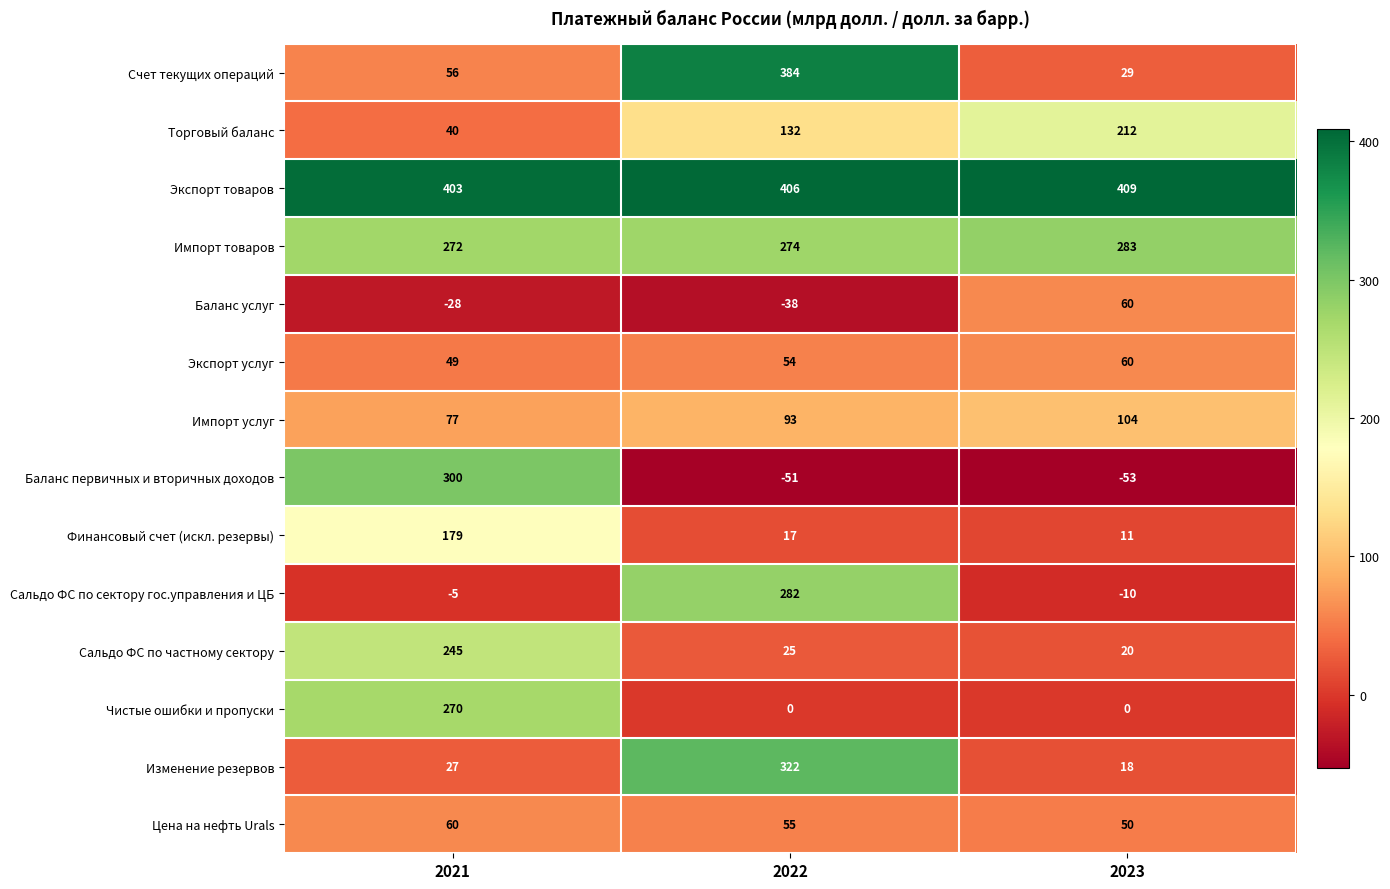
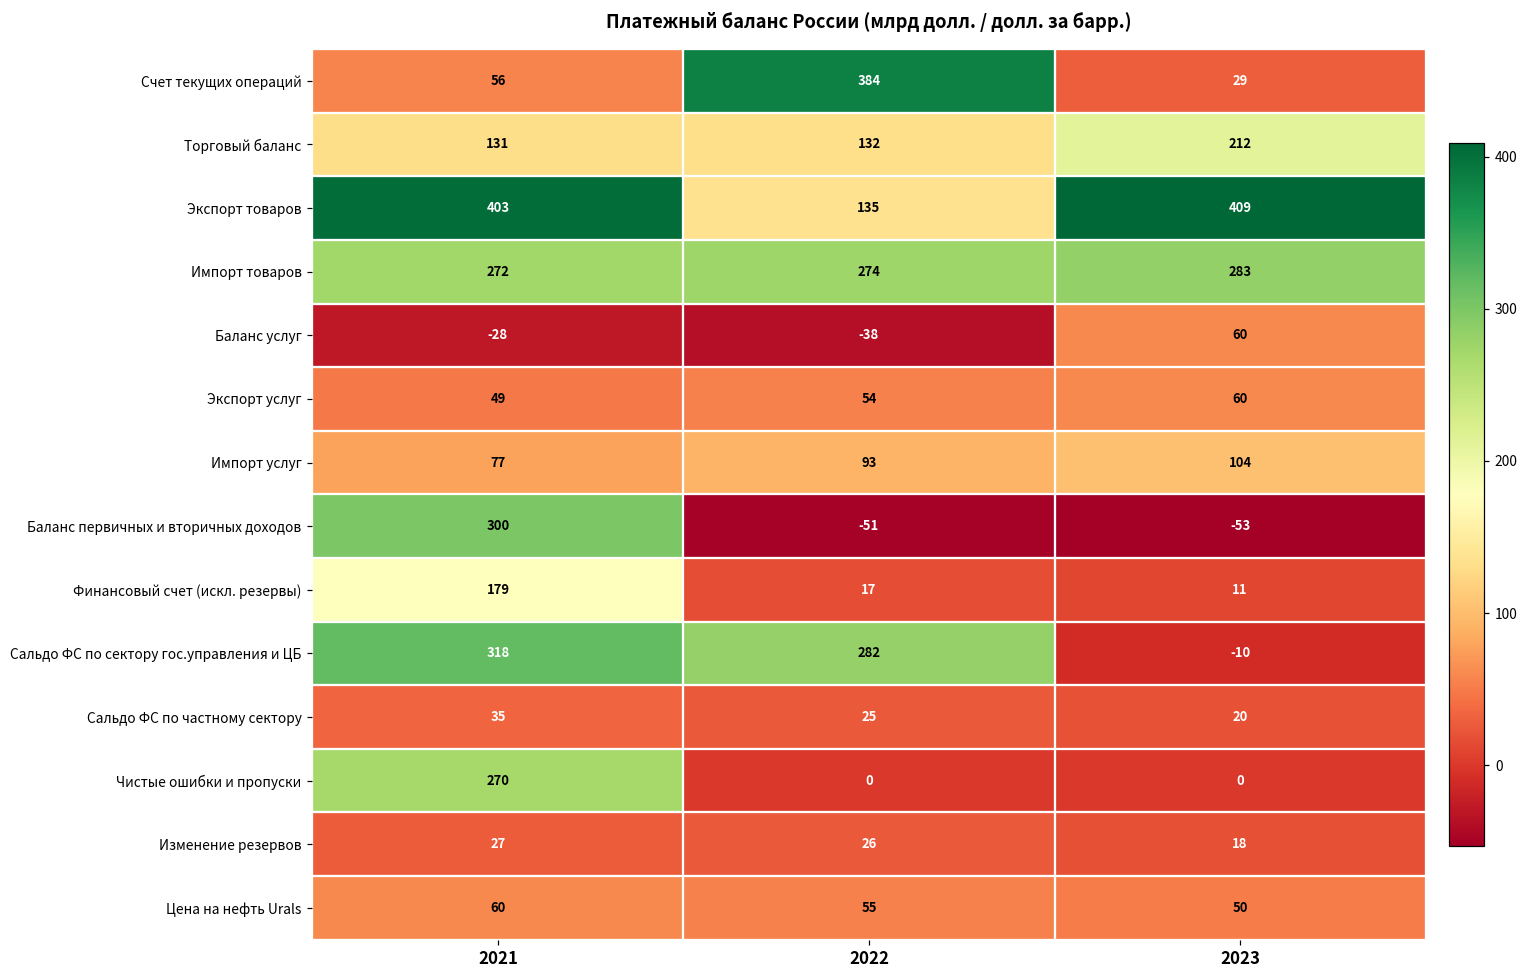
Торговый баланс, 2021: 40 -> 131
Экспорт товаров, 2022: 406 -> 135
Сальдо ФС по сектору гос.управления и ЦБ, 2021: -5 -> 318
Сальдо ФС по частному сектору, 2021: 245 -> 35
Изменение резервов, 2022: 322 -> 26
